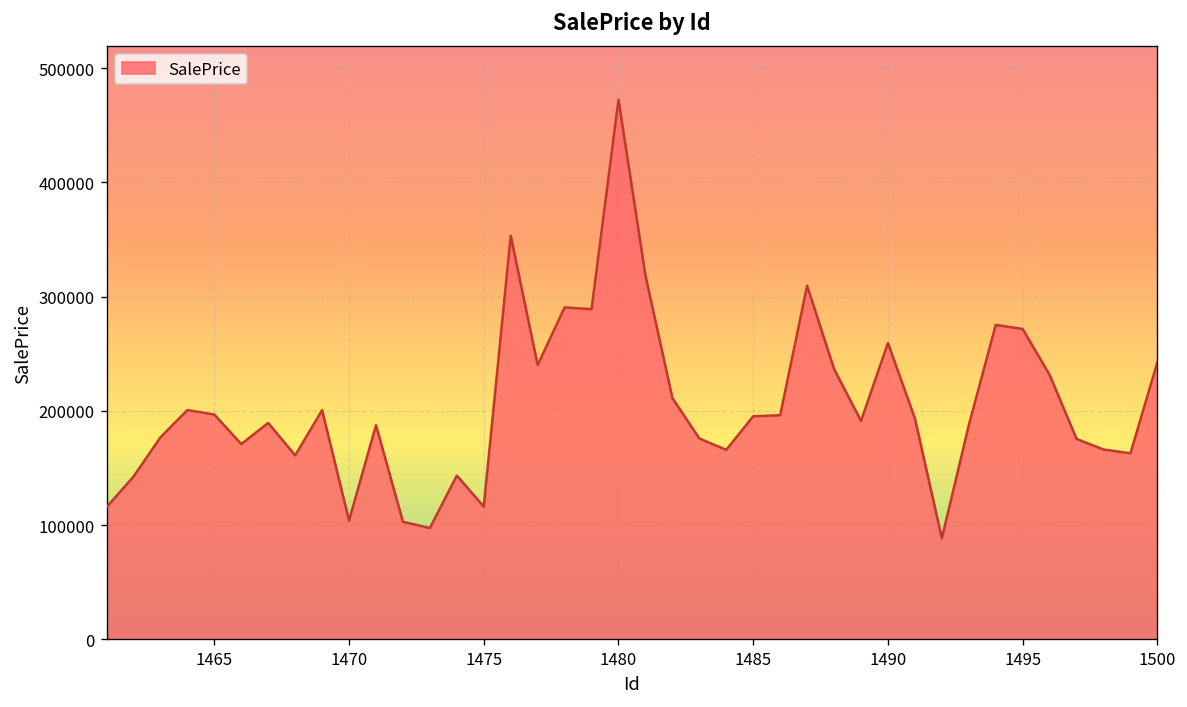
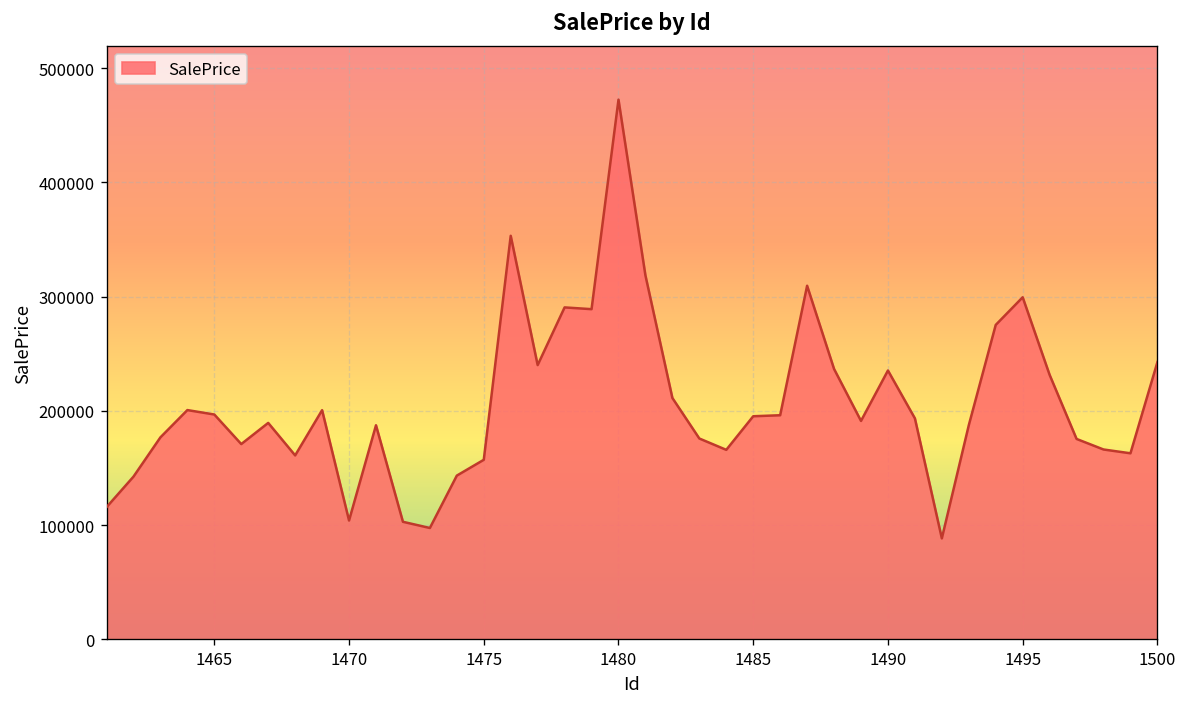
1475: 120000 -> 160000
1490: 260000 -> 240000
1495: 270000 -> 300000
